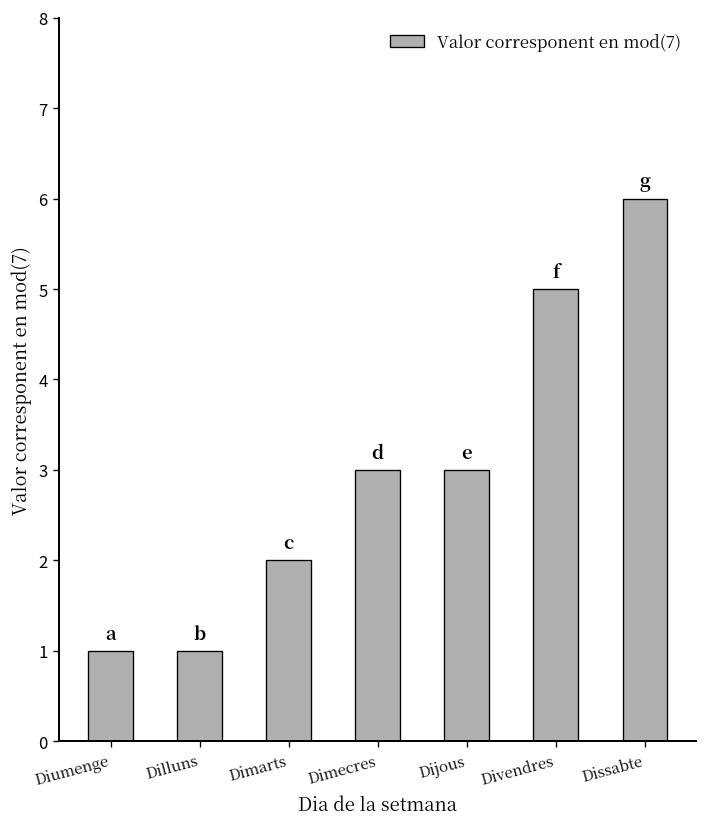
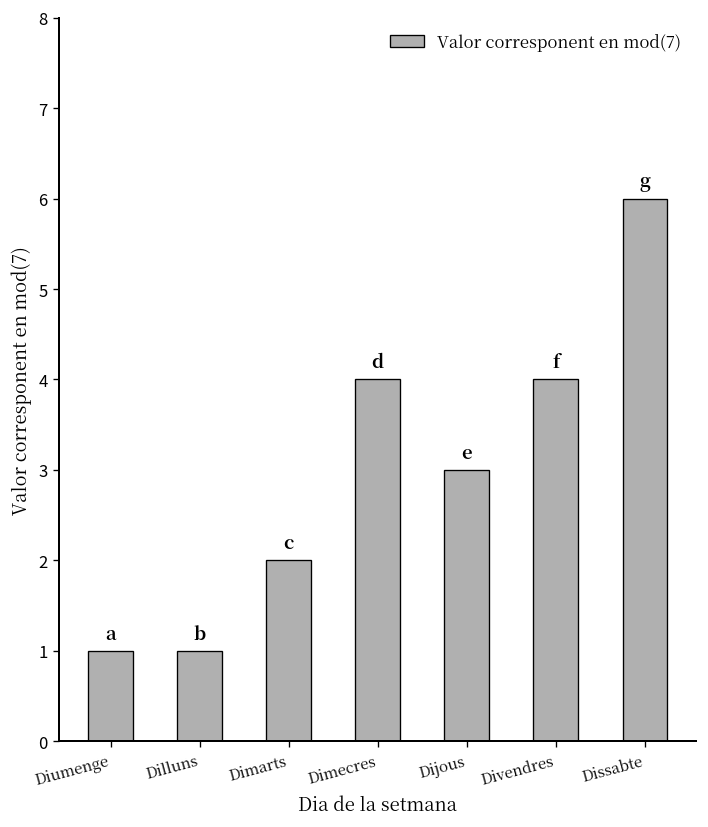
Dimecres: 3 -> 4
Divendres: 5 -> 4
